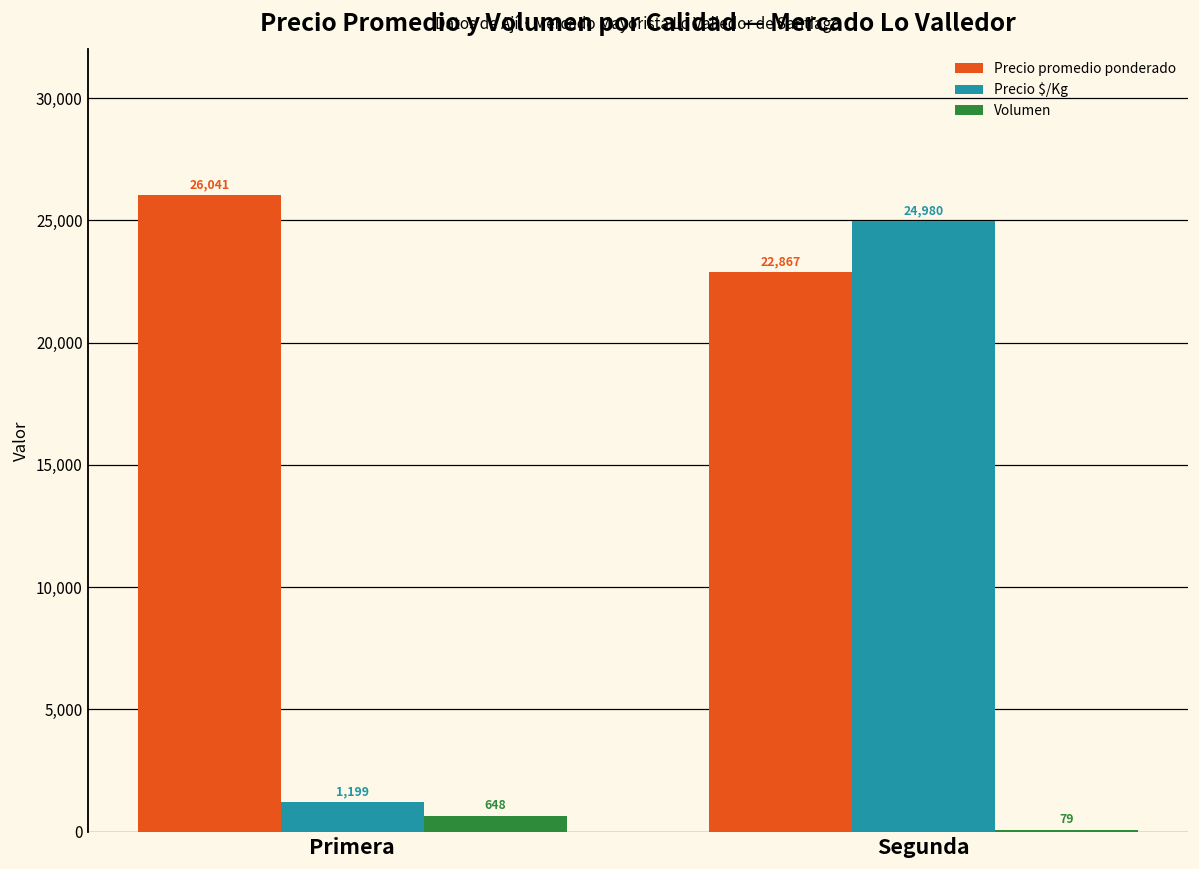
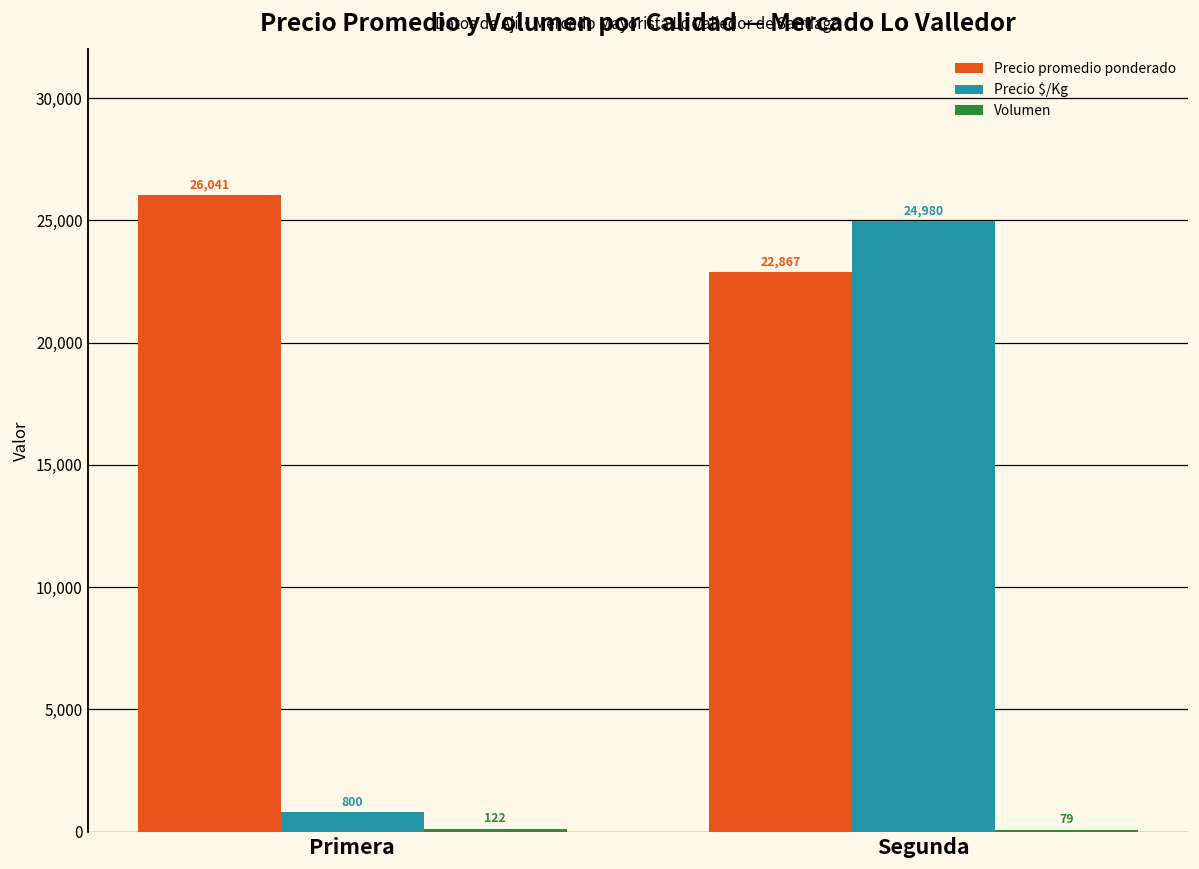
Precio $/Kg, Primera: 1,199 -> 800
Volumen, Primera: 648 -> 122
